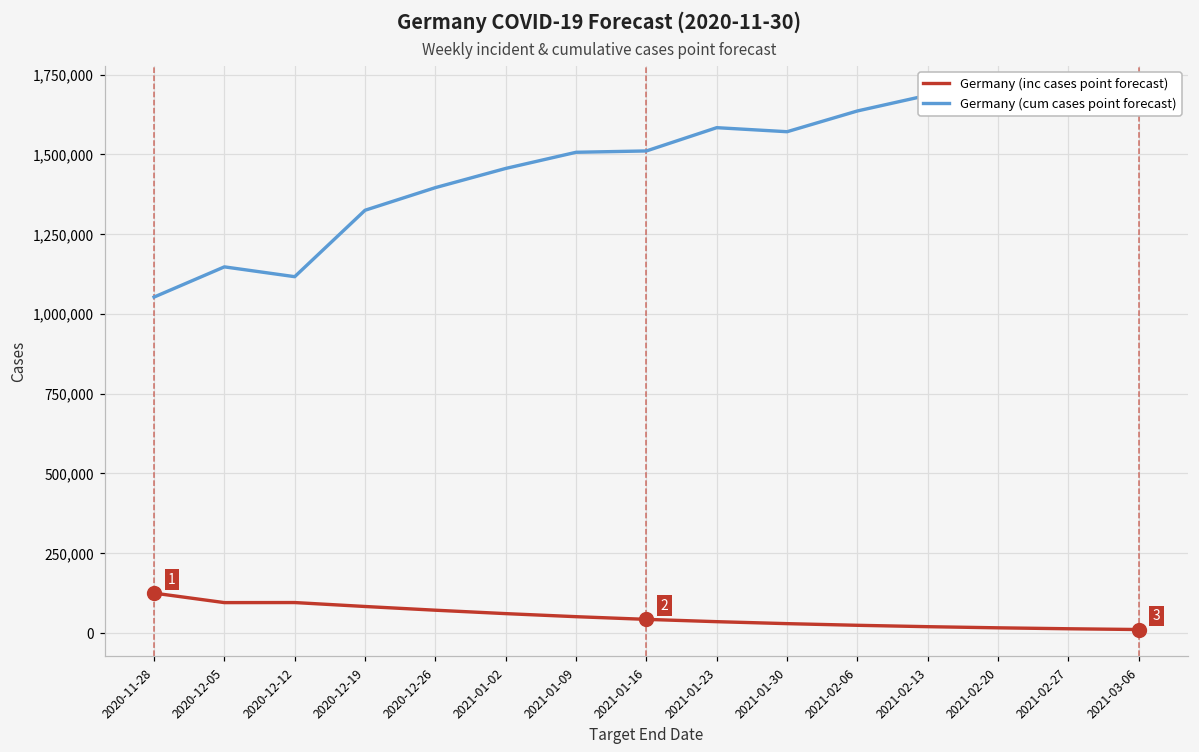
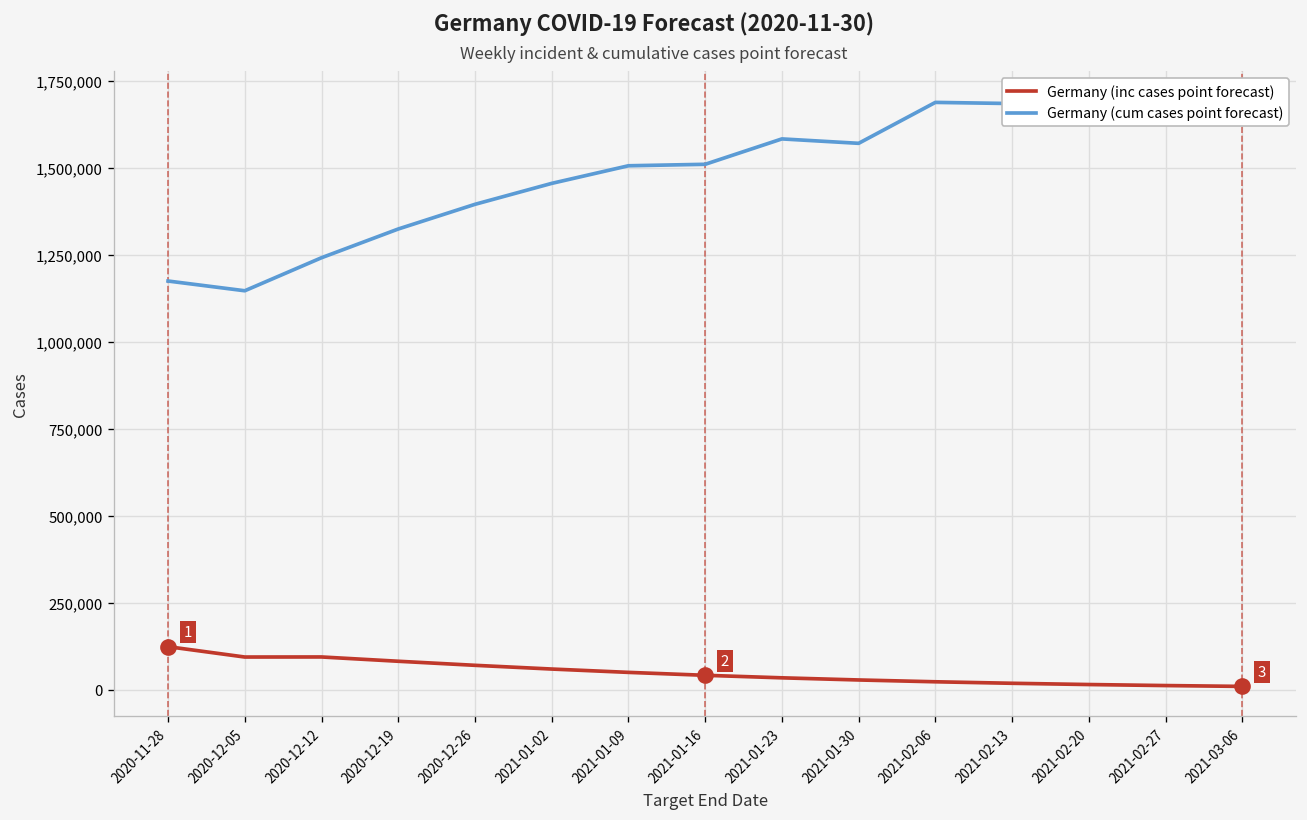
Germany (cum cases point forecast), 2020-11-28: 1,050,000 -> 1,180,000
Germany (cum cases point forecast), 2020-12-12: 1,120,000 -> 1,240,000
Germany (cum cases point forecast), 2021-02-06: 1,640,000 -> 1,690,000
